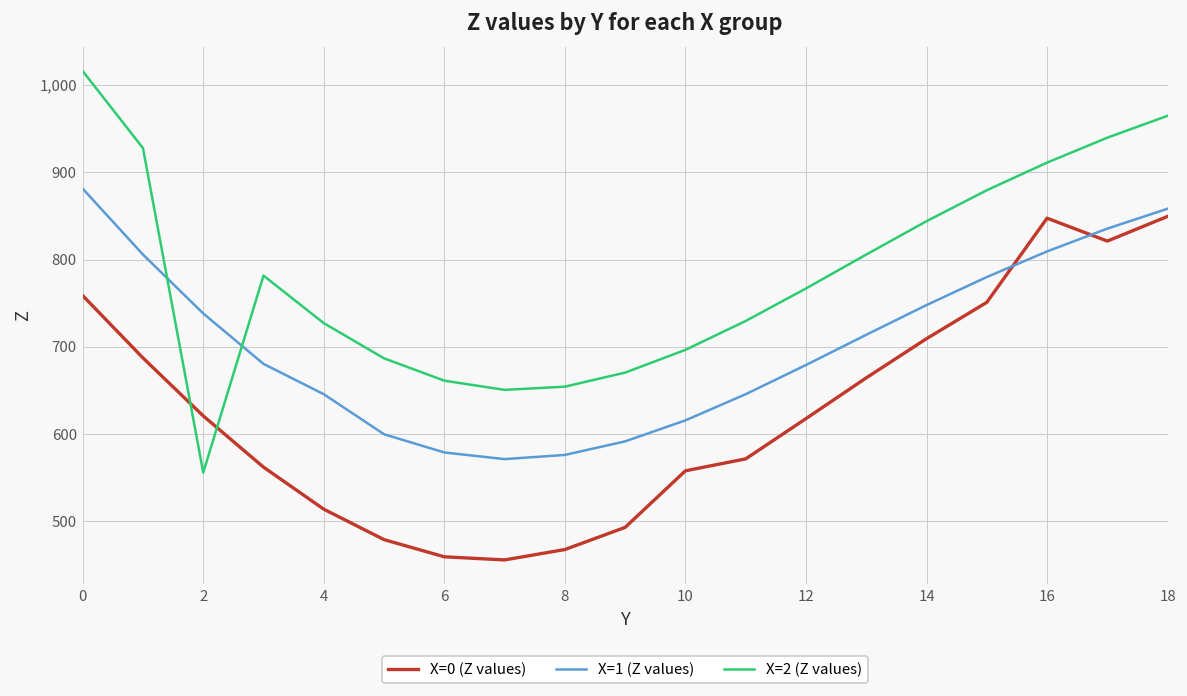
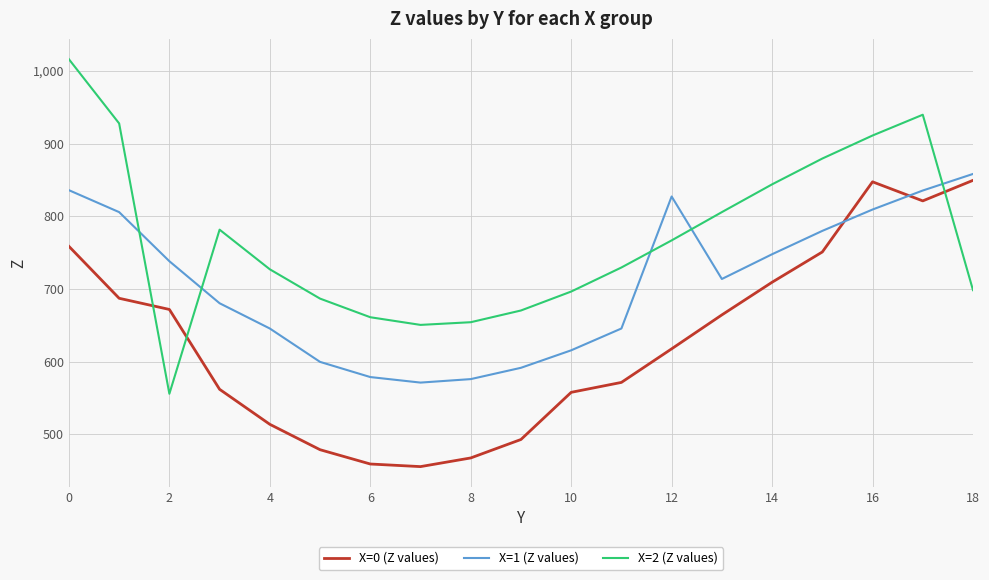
X=1 (Z values), 0: 880 -> 840
X=0 (Z values), 2: 620 -> 670
X=1 (Z values), 12: 680 -> 830
X=2 (Z values), 18: 960 -> 700
